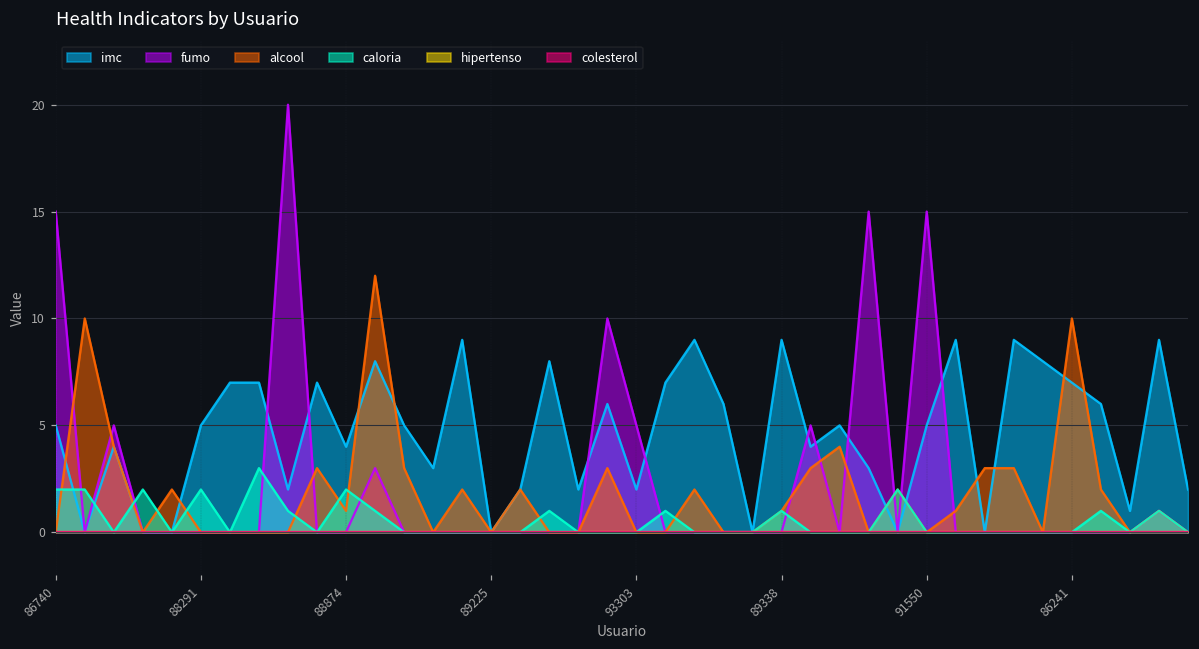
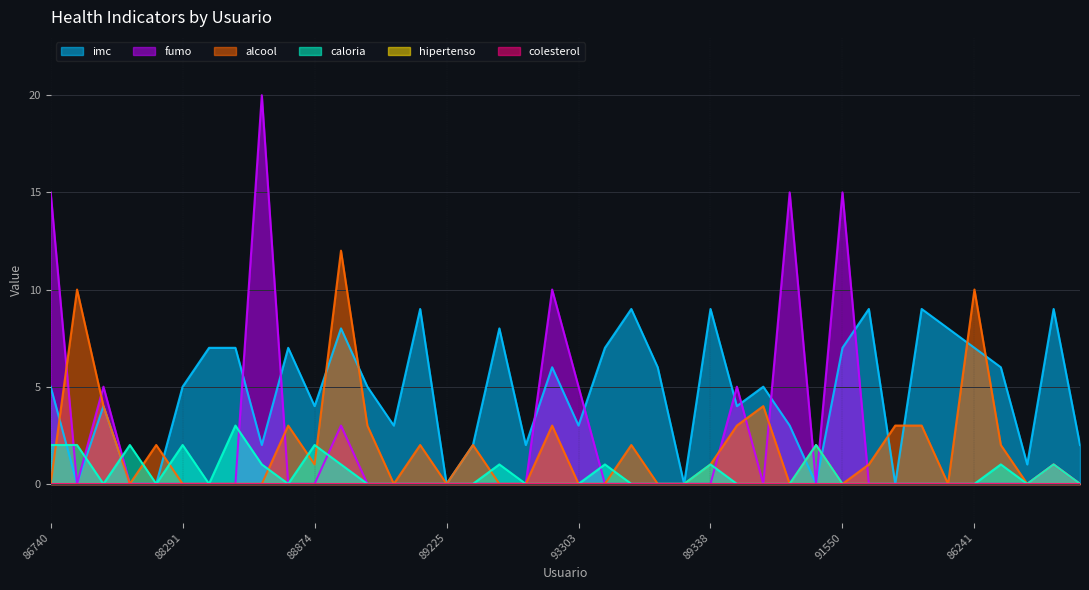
imc, 93303: 2 -> 3
imc, 91550: 5 -> 7
